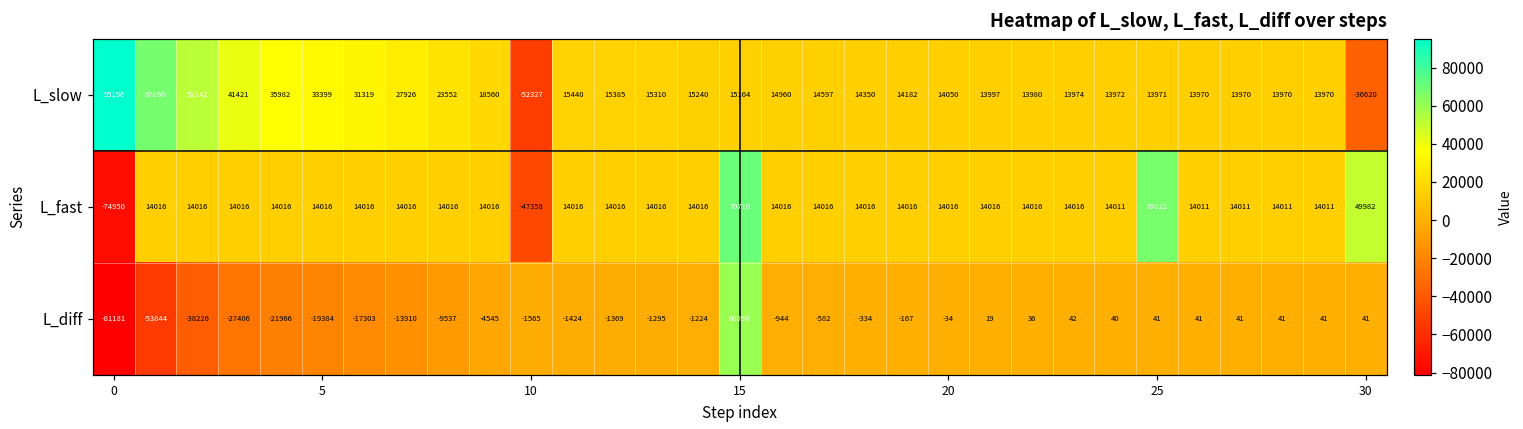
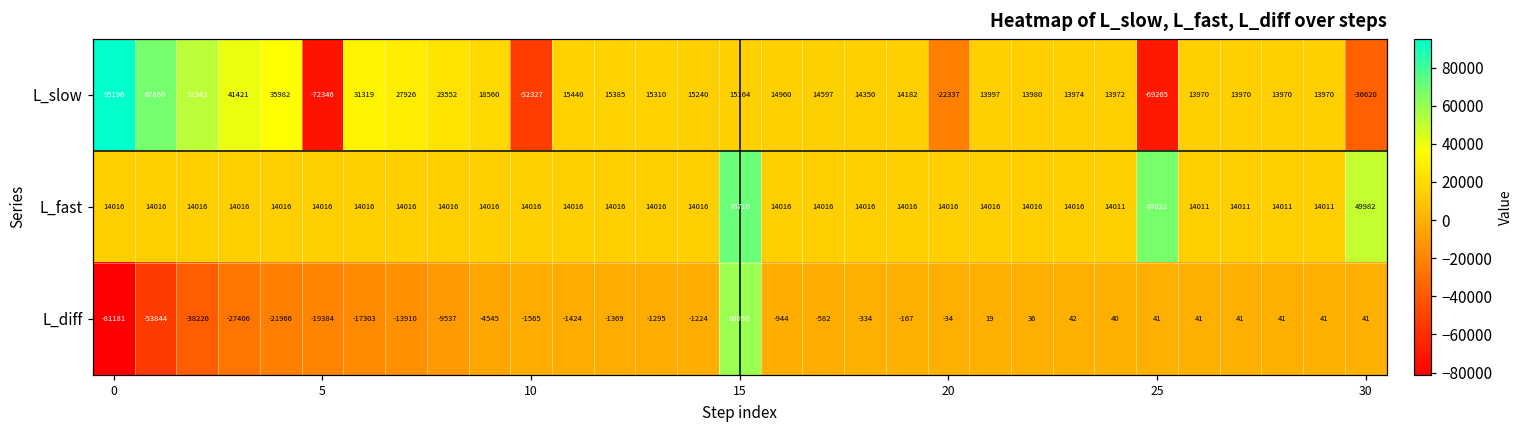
L_slow, 5: 33399 -> -72346
L_slow, 20: 14050 -> -22337
L_slow, 25: 13971 -> -69265
L_fast, 0: -74950 -> 14016
L_fast, 10: -47358 -> 14016
